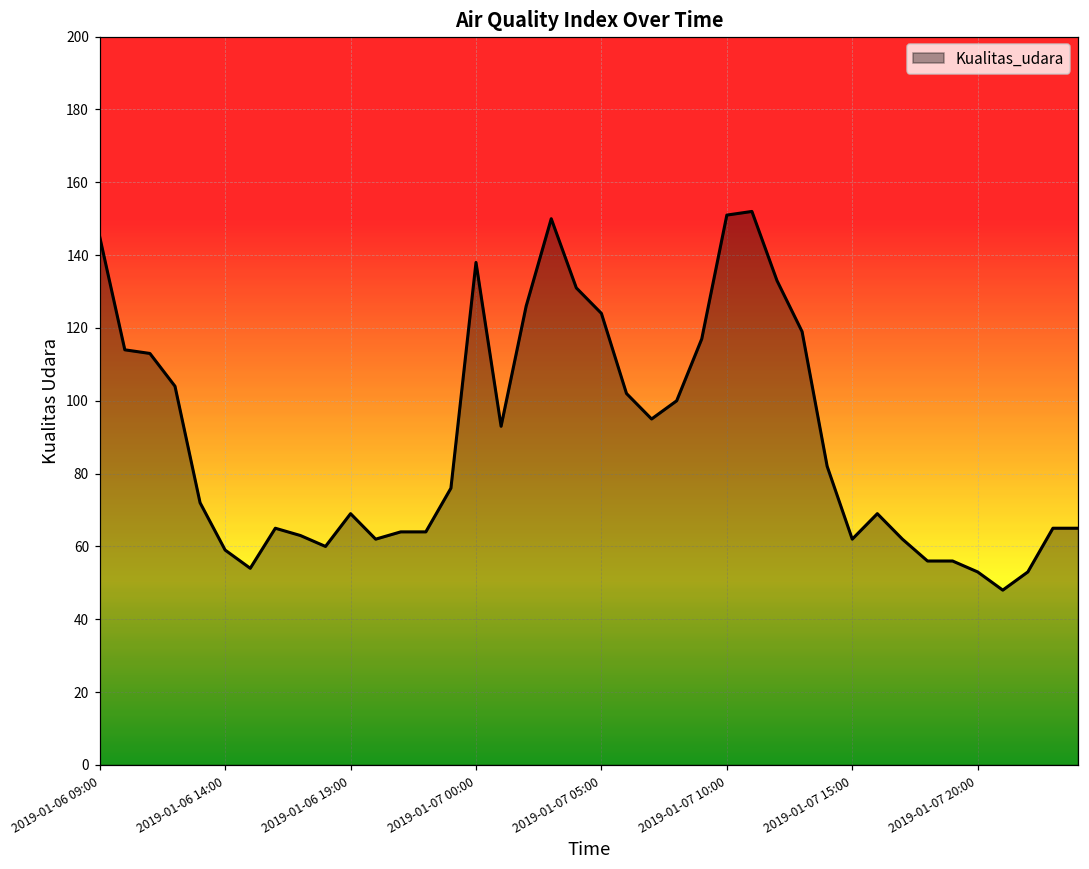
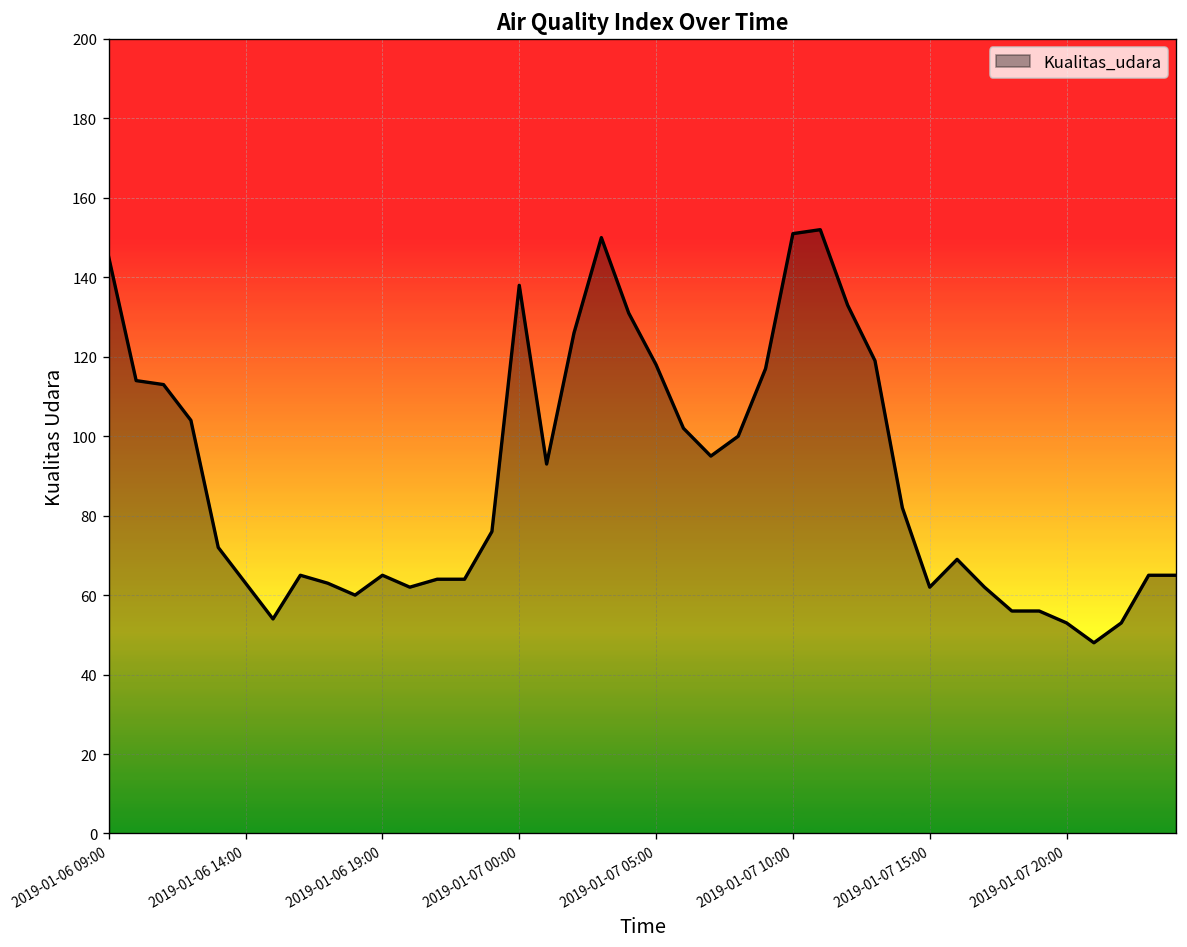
2019-01-06 14:00: 59 -> 63
2019-01-06 19:00: 69 -> 65
2019-01-07 05:00: 124 -> 118
